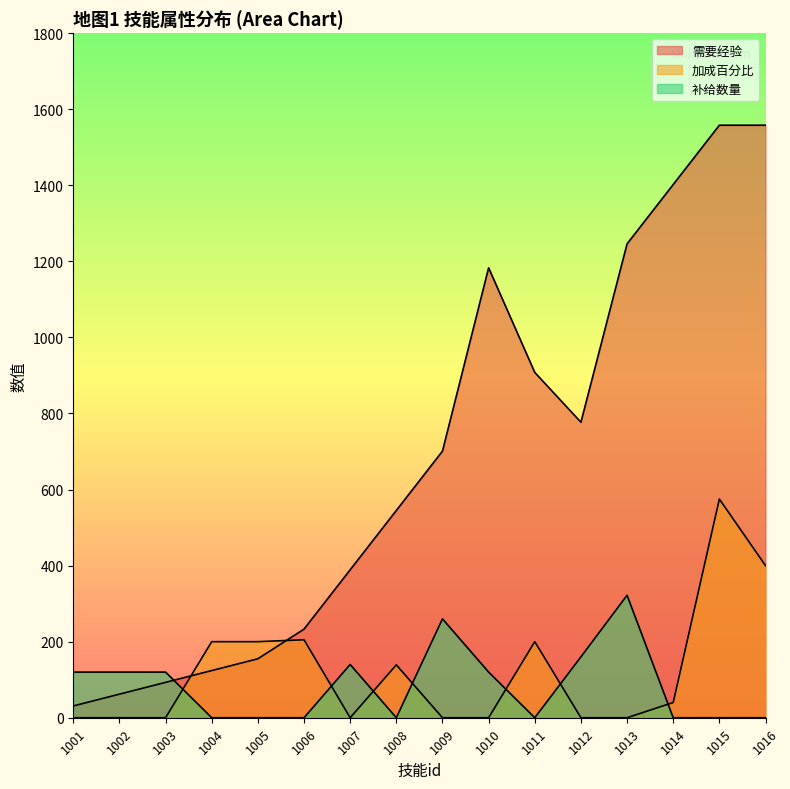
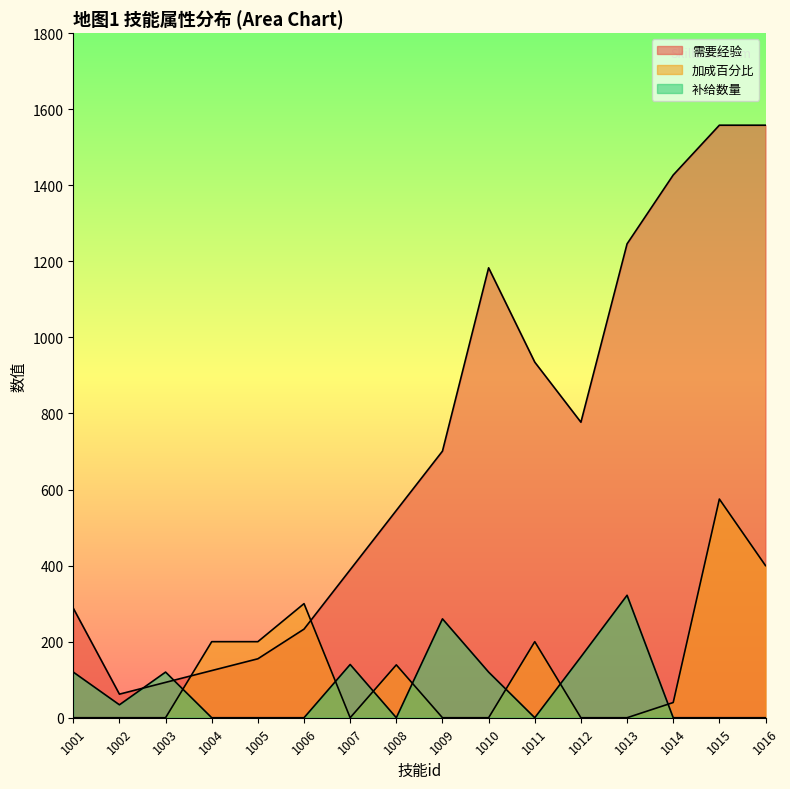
需要经验, 1001: 30 -> 290
补给数量, 1002: 120 -> 30
加成百分比, 1006: 210 -> 300
需要经验, 1011: 910 -> 940
需要经验, 1014: 1400 -> 1430
